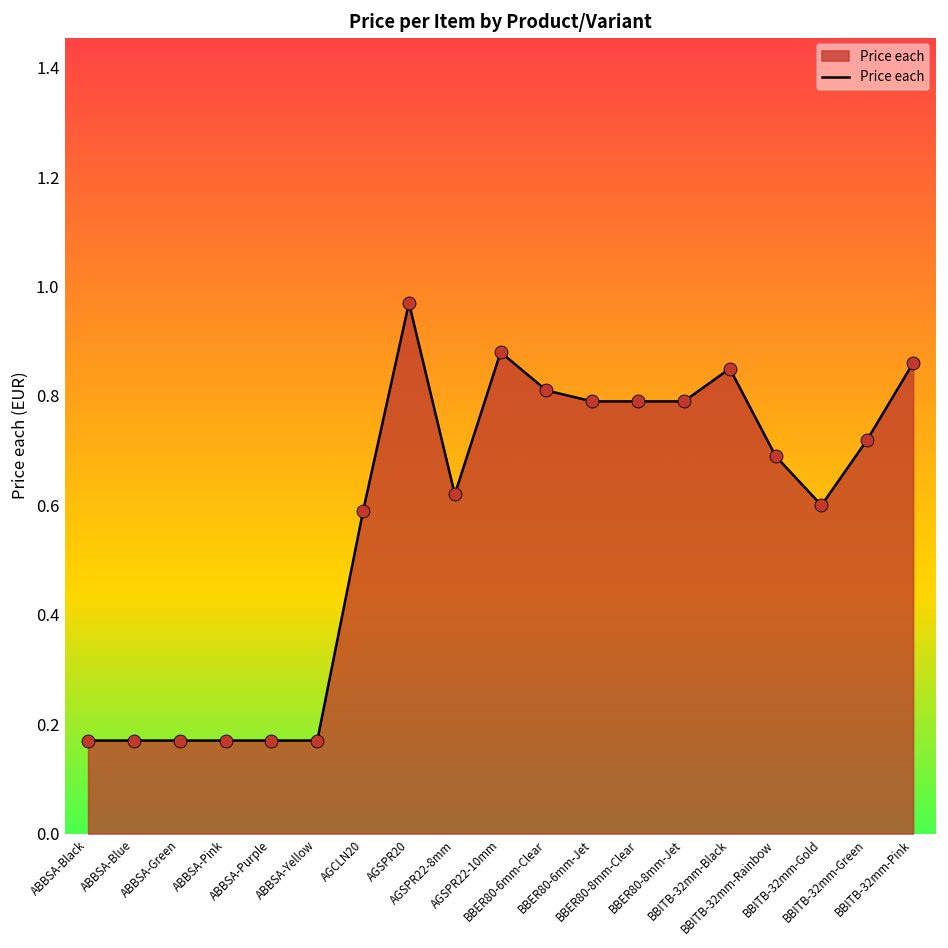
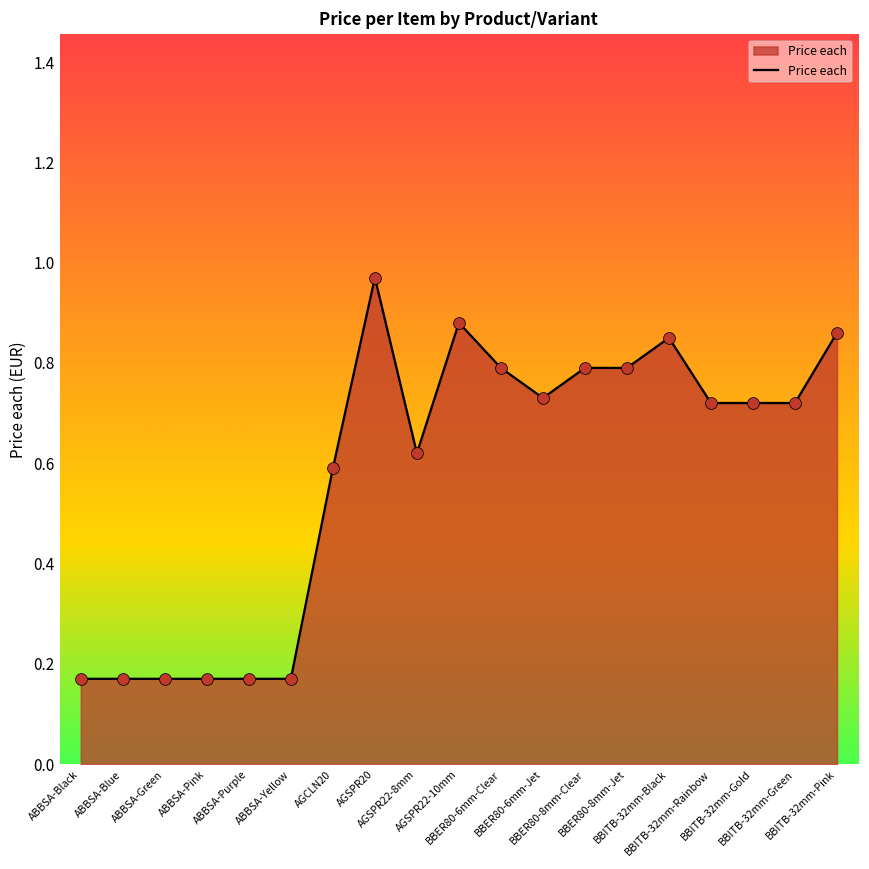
BBER80-6mm-Clear: 0.81 -> 0.79
BBER80-6mm-Jet: 0.79 -> 0.73
BBITB-32mm-Rainbow: 0.69 -> 0.72
BBITB-32mm-Gold: 0.60 -> 0.72
